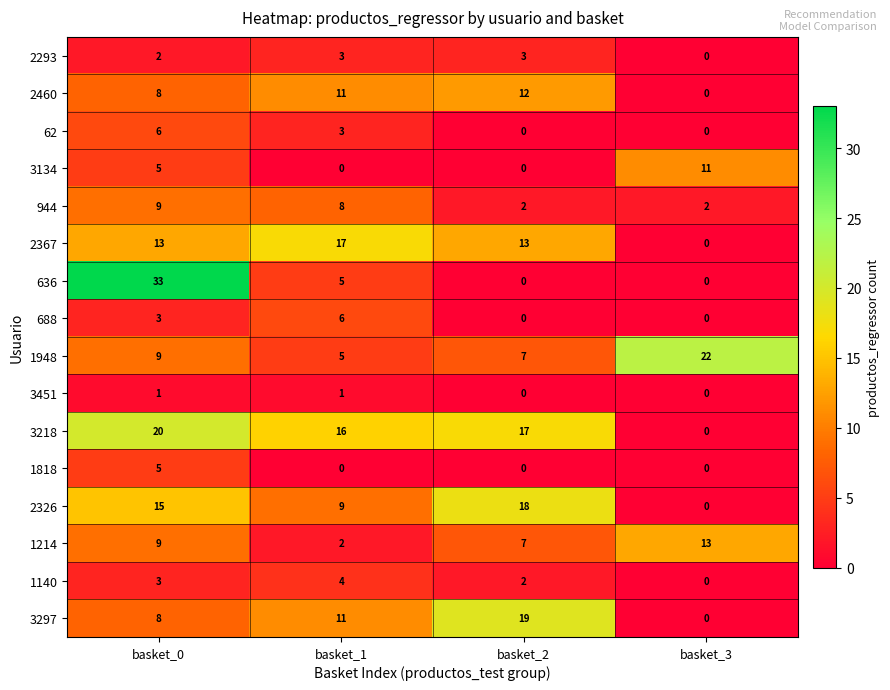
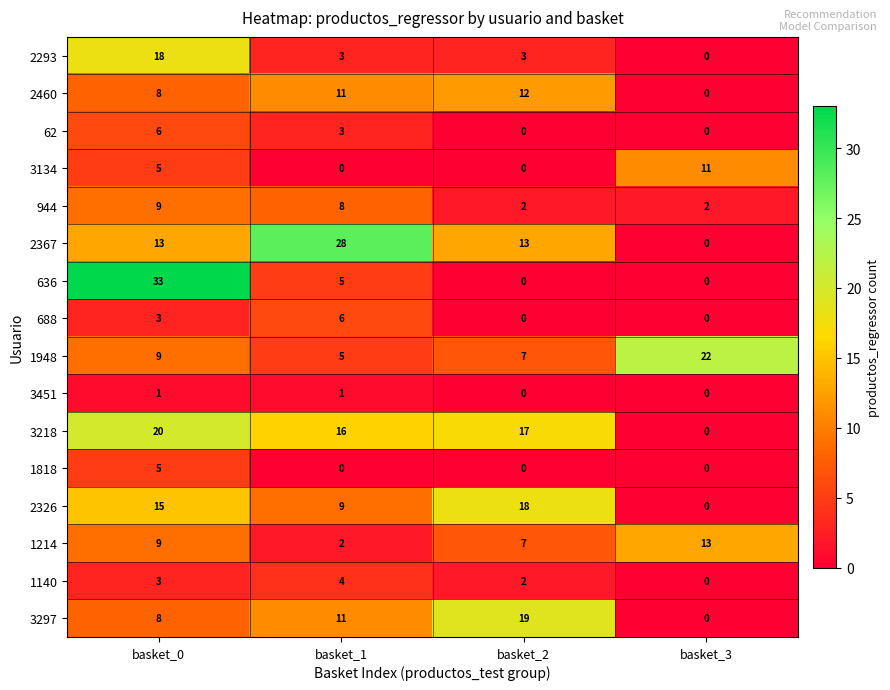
2293, basket_0: 2 -> 18
2367, basket_1: 17 -> 28
